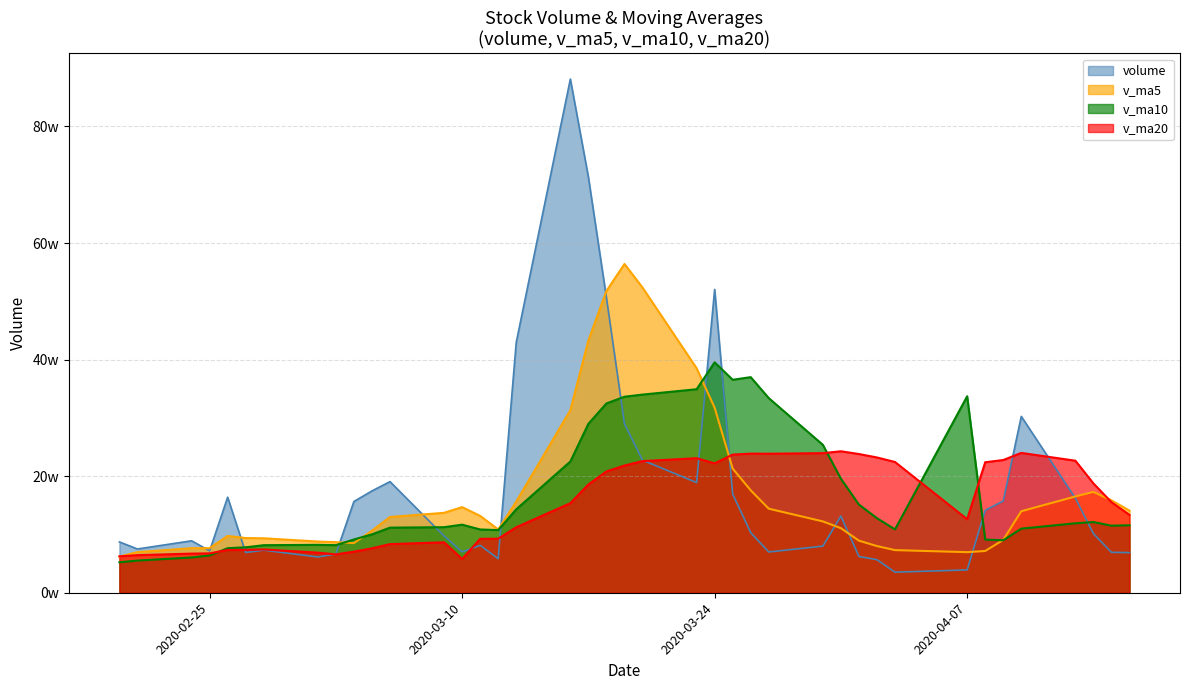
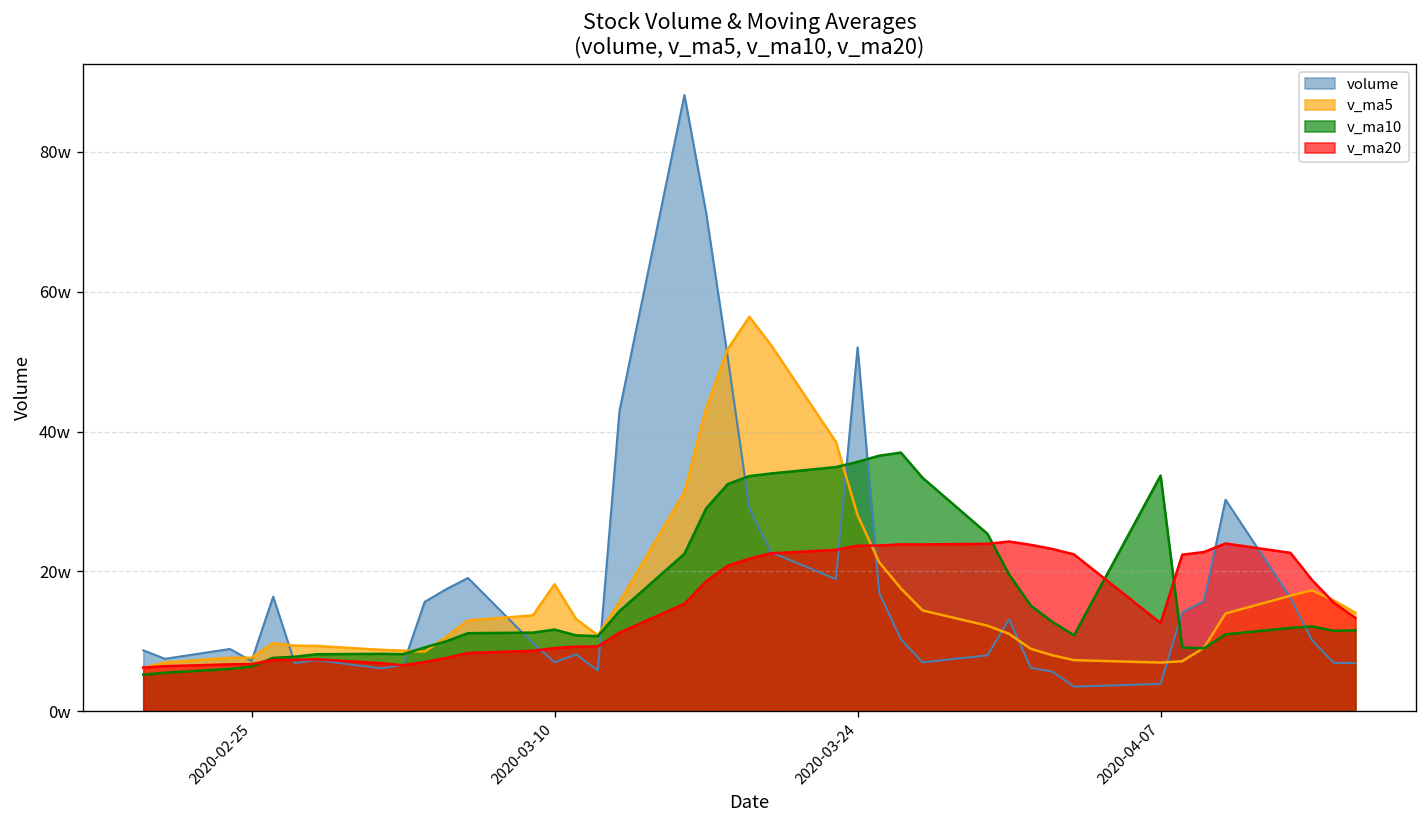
v_ma5, 2020-03-10: 15w -> 18w
v_ma20, 2020-03-10: 6w -> 9w
v_ma5, 2020-03-24: 32w -> 28w
v_ma10, 2020-03-24: 40w -> 36w
v_ma20, 2020-03-24: 22w -> 24w
